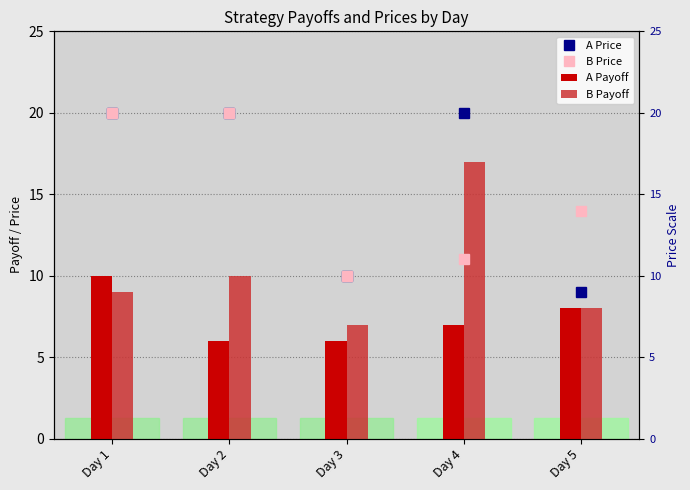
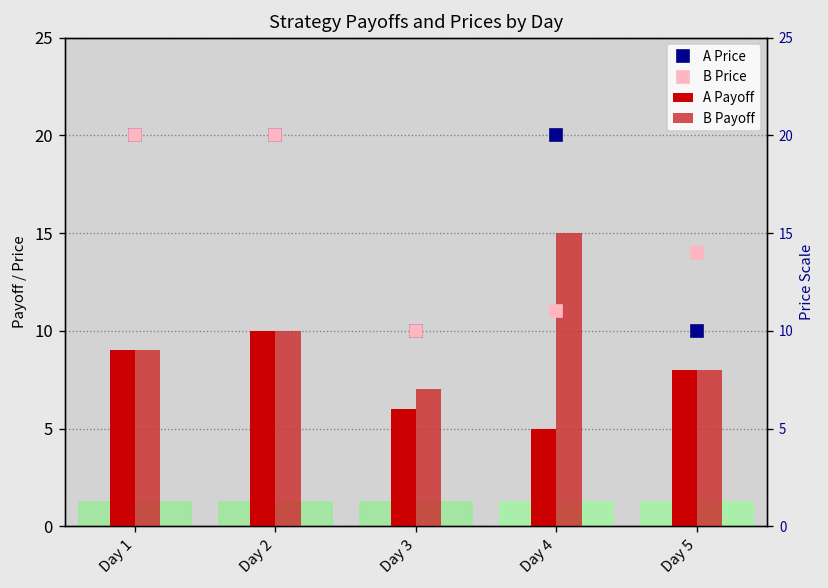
A Payoff, Day 1: 10 -> 9
A Payoff, Day 2: 6 -> 10
A Payoff, Day 4: 7 -> 5
B Payoff, Day 4: 17 -> 15
A Price, Day 5: 9 -> 10
